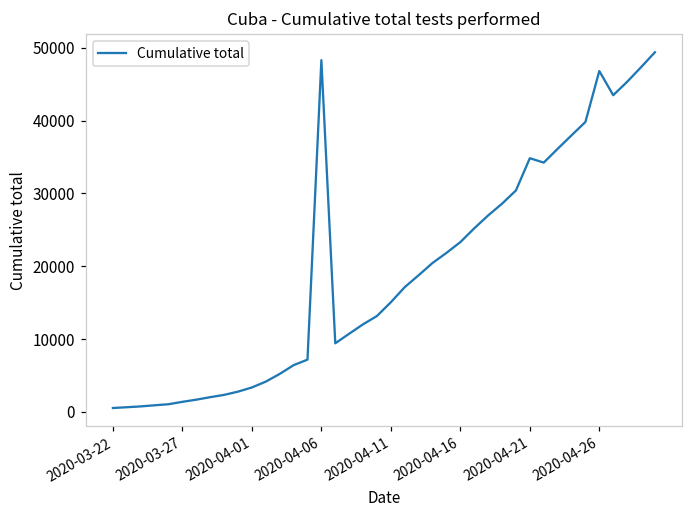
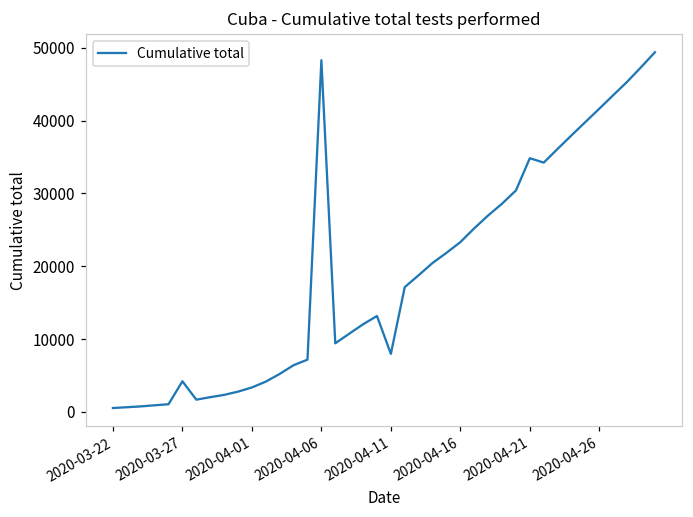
2020-03-27: 1000 -> 4000
2020-04-11: 15000 -> 8000
2020-04-26: 47000 -> 42000
